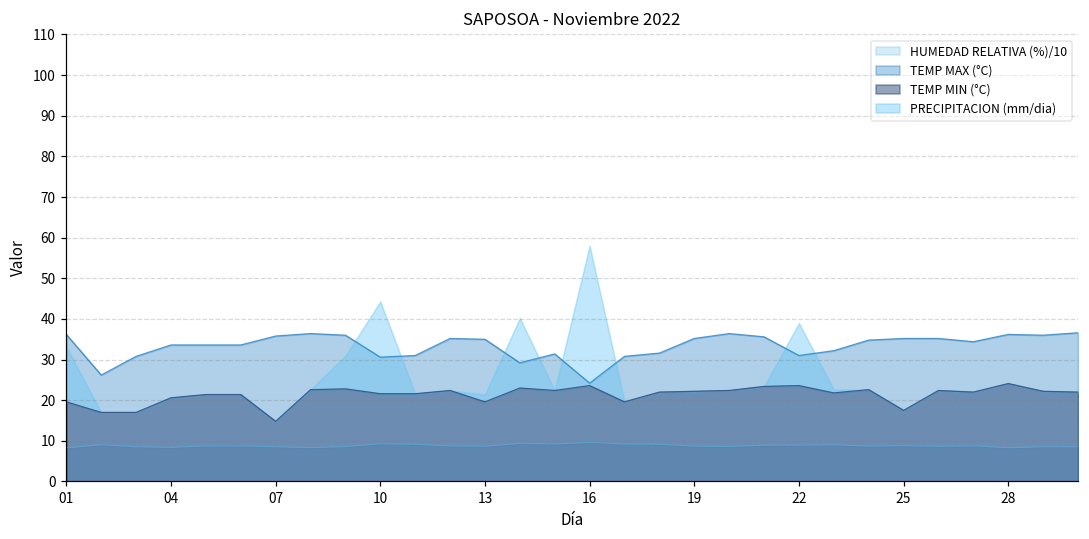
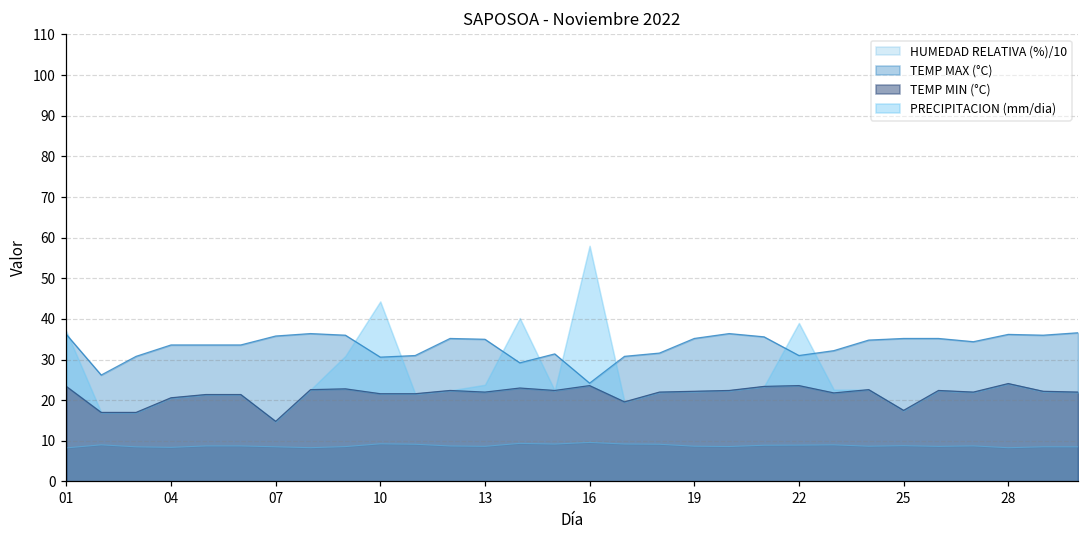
TEMP MIN (°C), 01: 20 -> 23
TEMP MIN (°C), 13: 20 -> 22
